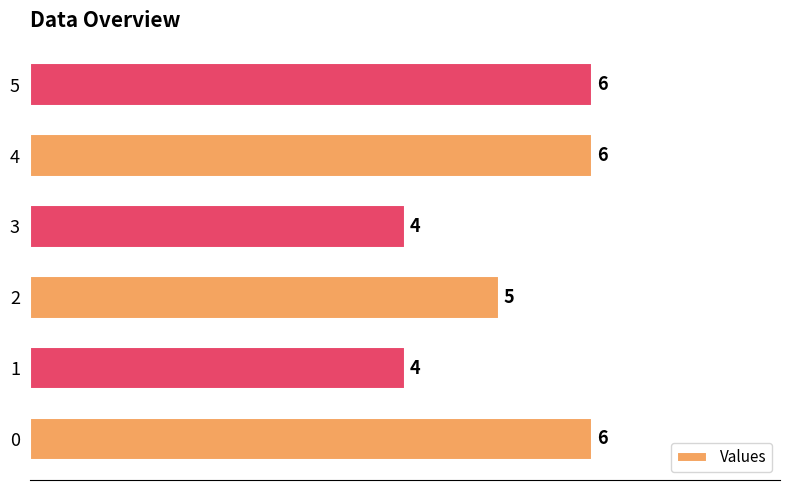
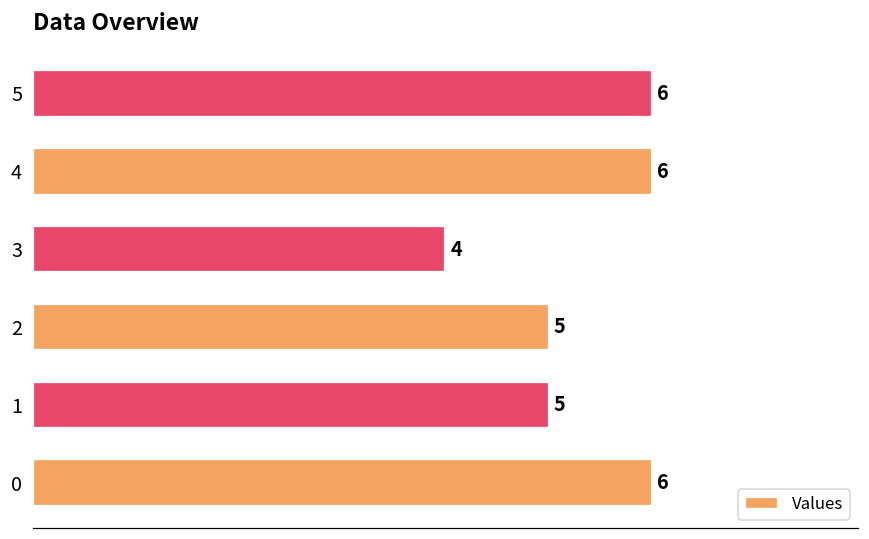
1: 4 -> 5
